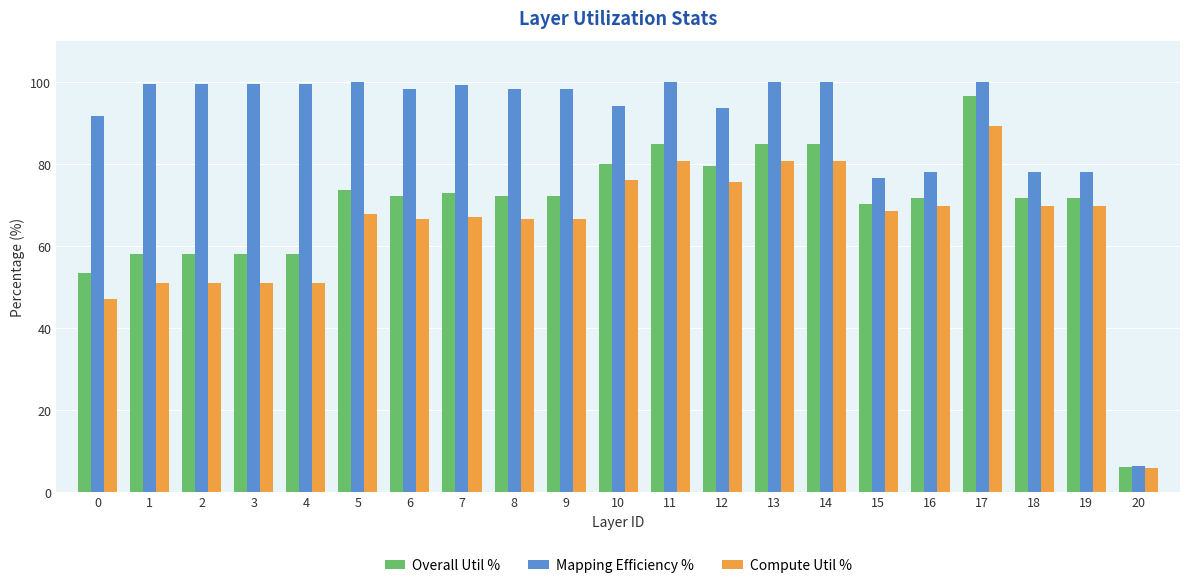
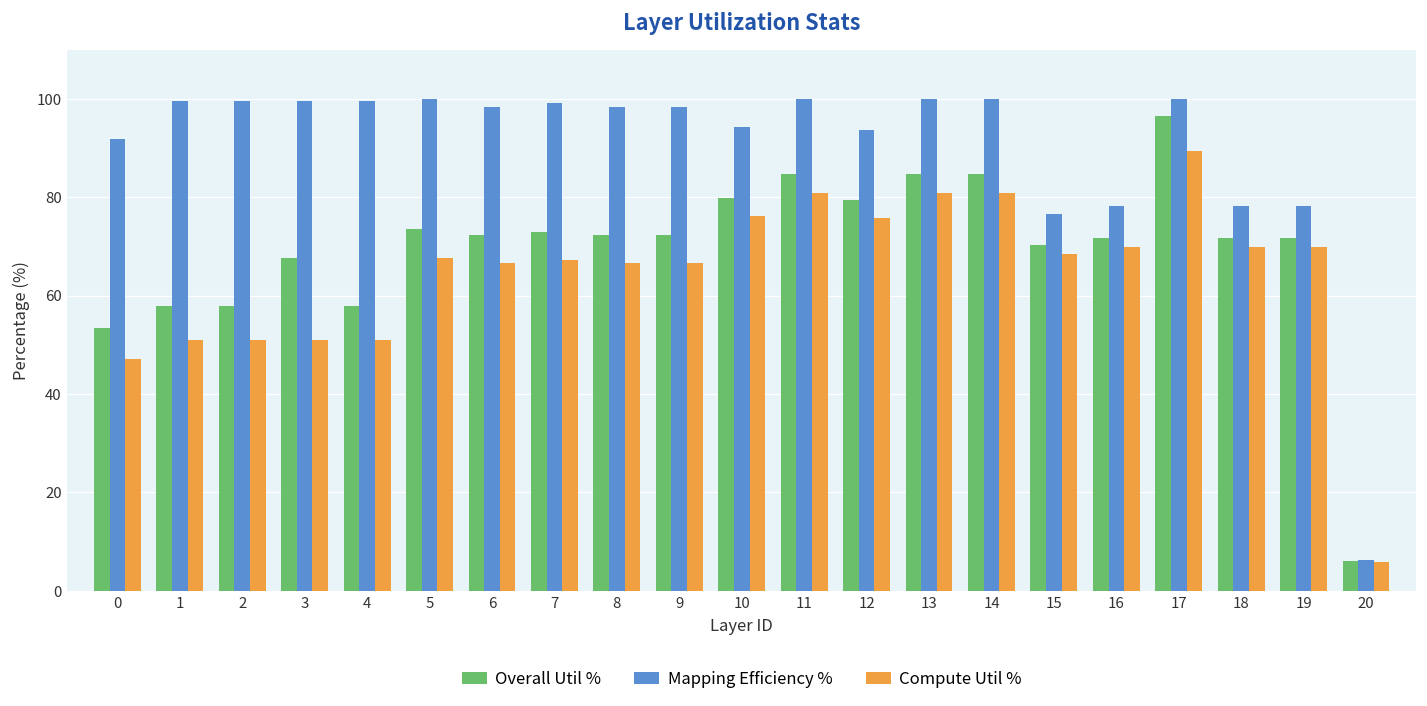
Overall Util %, 3: 58 -> 68
